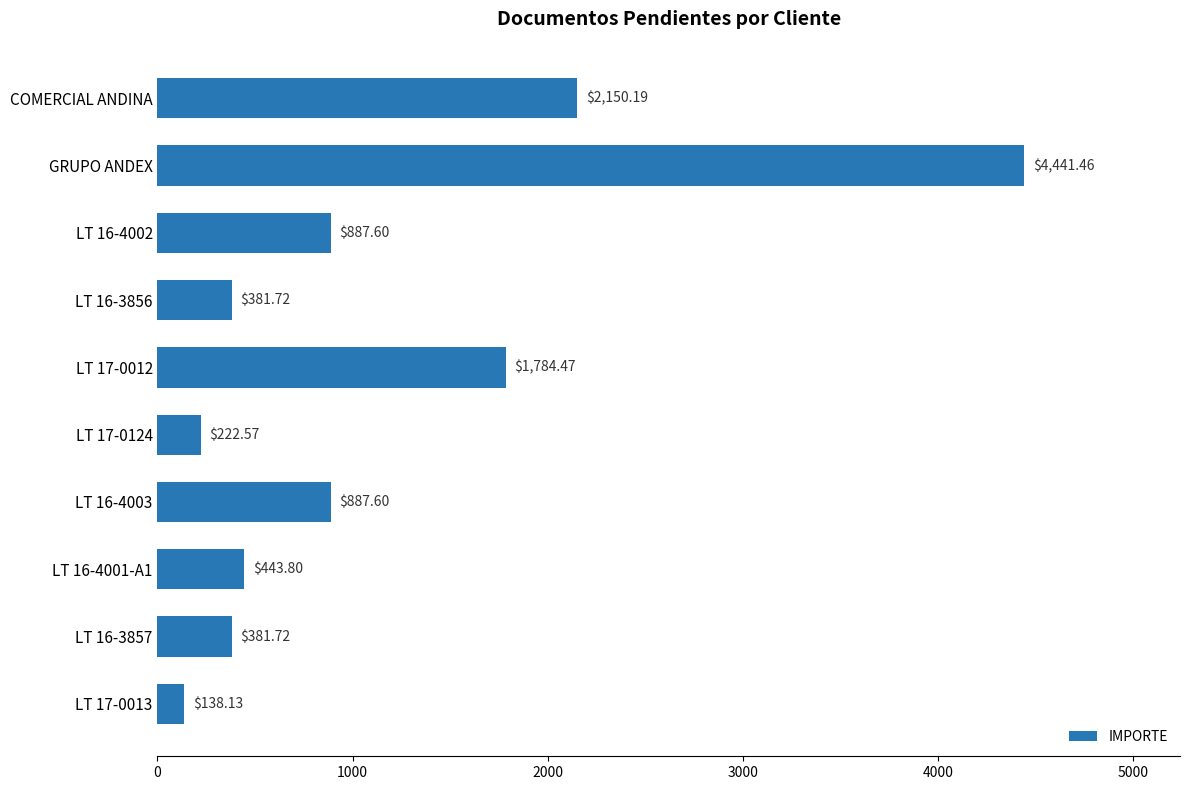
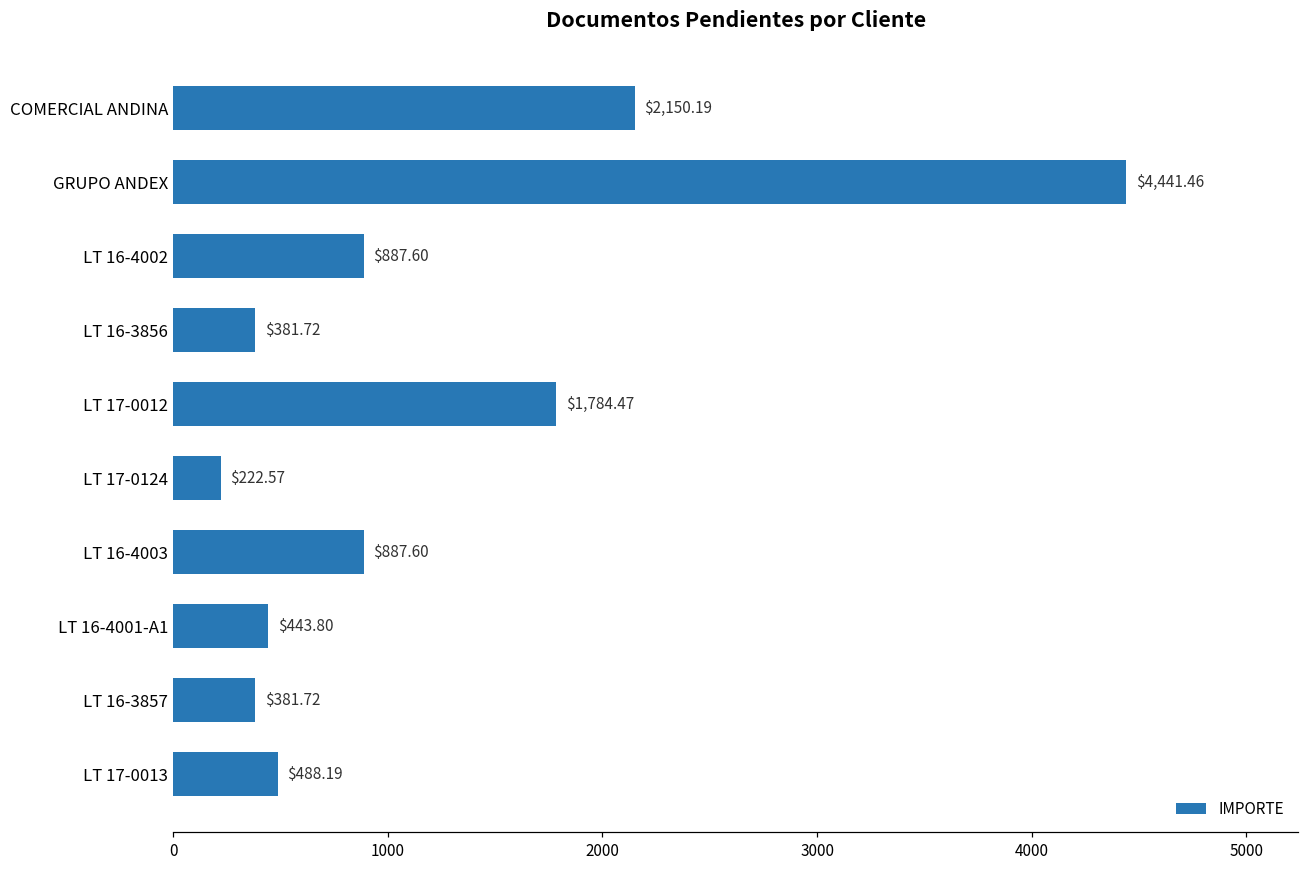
LT 17-0013: $138.13 -> $488.19
